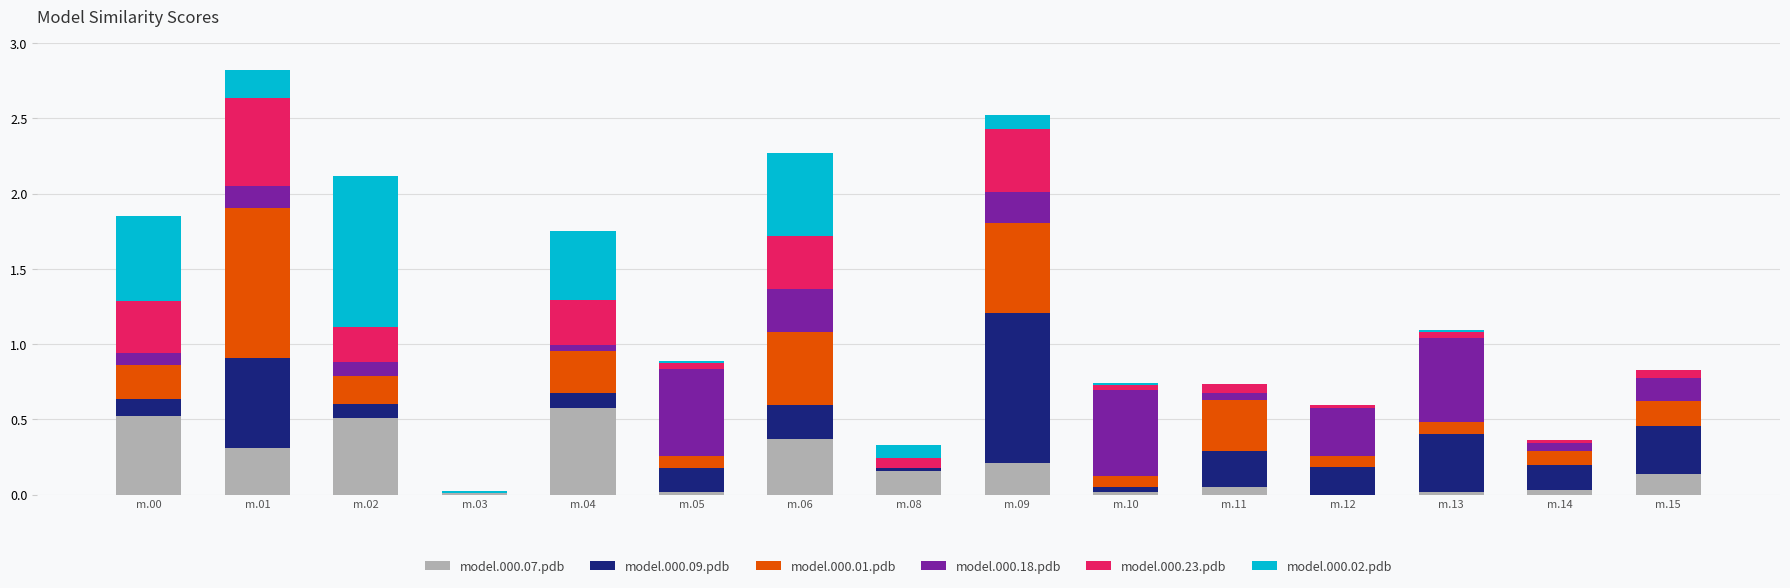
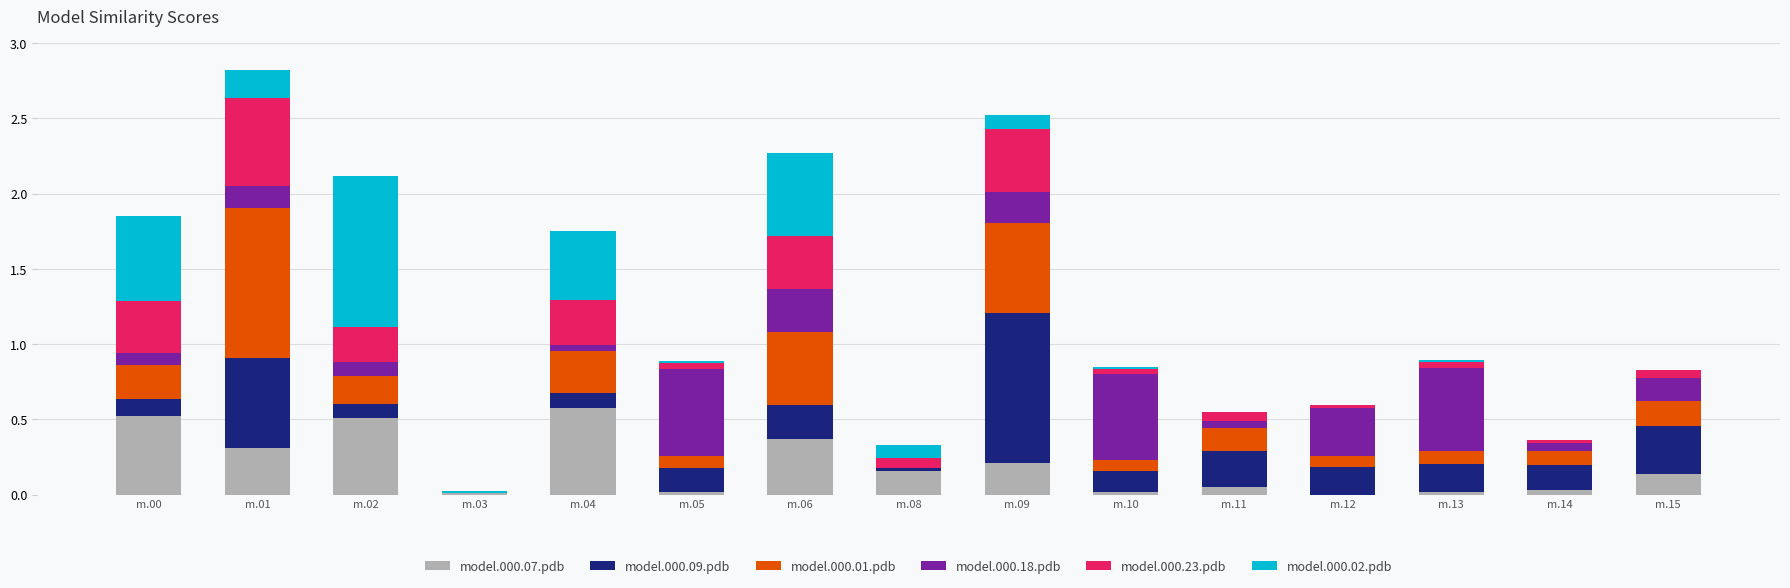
model.000.09.pdb, m.10: 0.04 -> 0.14
model.000.01.pdb, m.11: 0.34 -> 0.16
model.000.09.pdb, m.13: 0.38 -> 0.19
